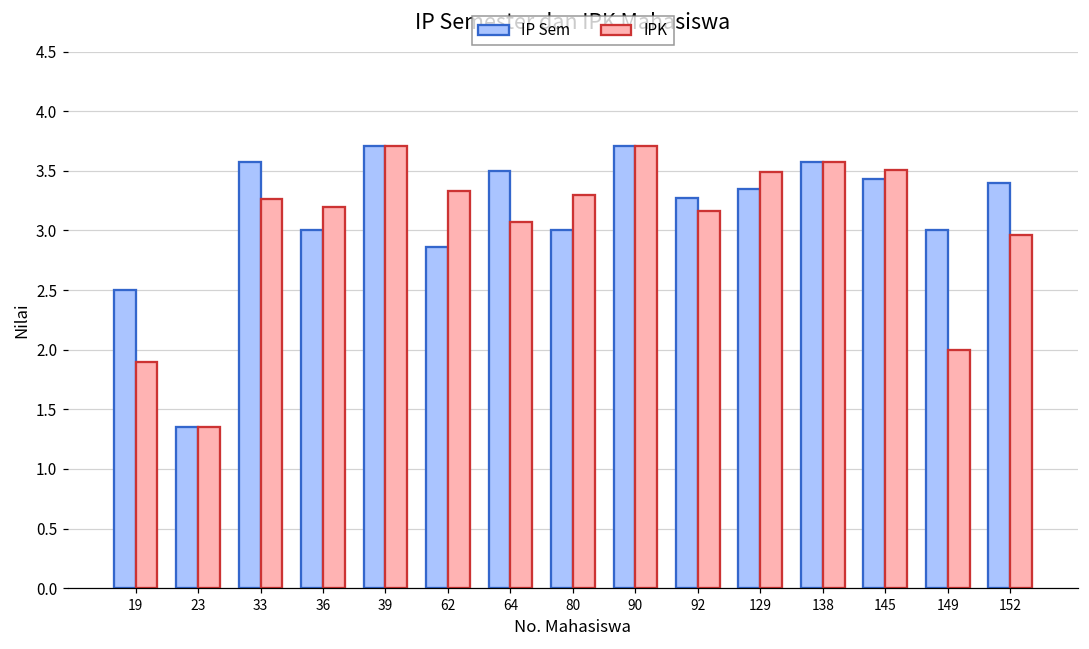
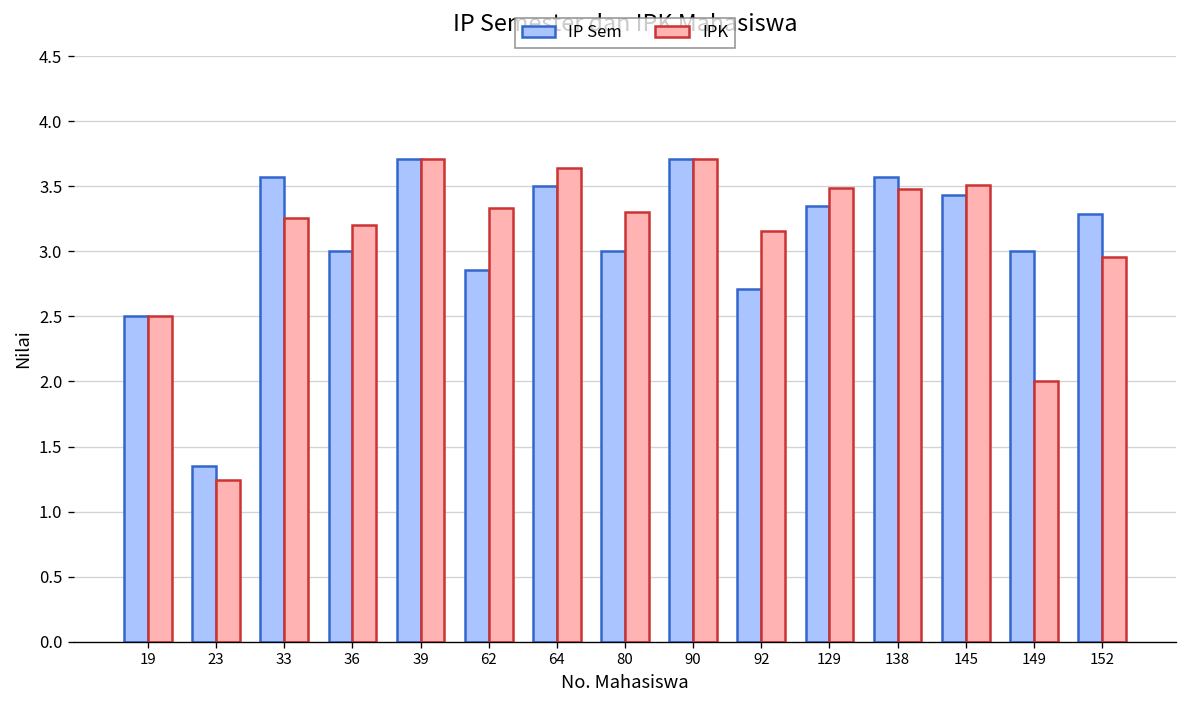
IPK, 19: 1.9 -> 2.5
IPK, 23: 1.35 -> 1.24
IPK, 64: 3.07 -> 3.64
IP Sem, 92: 3.27 -> 2.71
IPK, 138: 3.57 -> 3.48
IP Sem, 152: 3.40 -> 3.29
